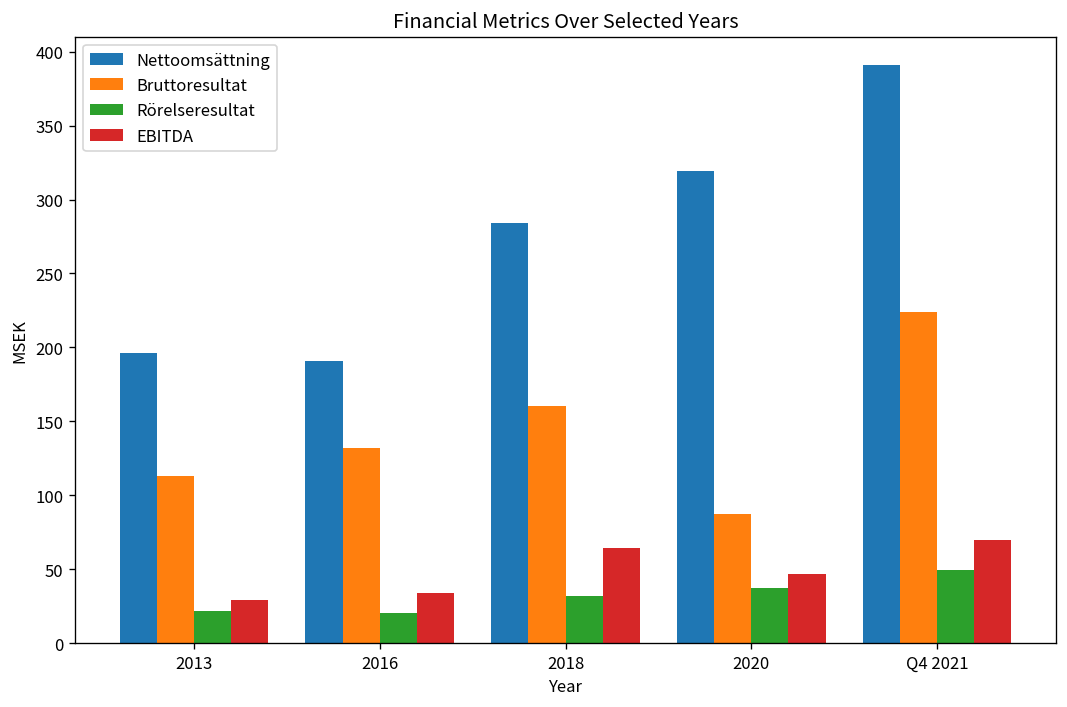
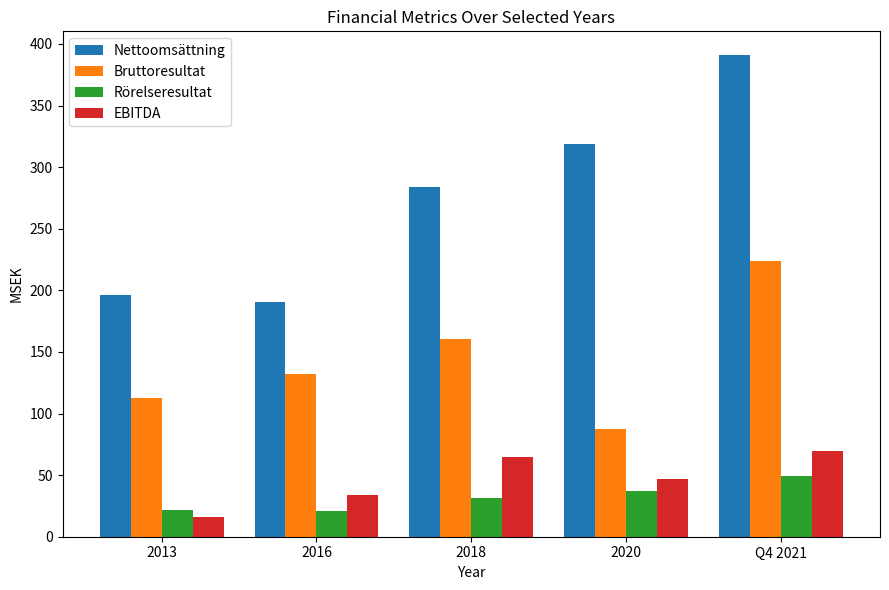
EBITDA, 2013: 29 -> 16
